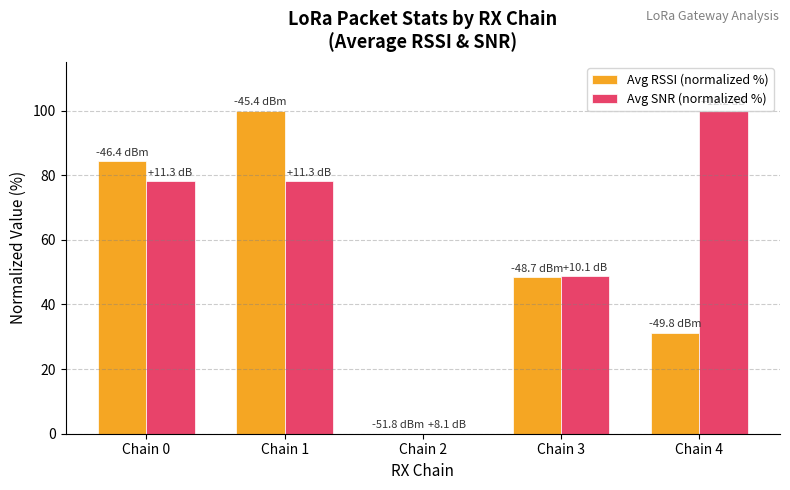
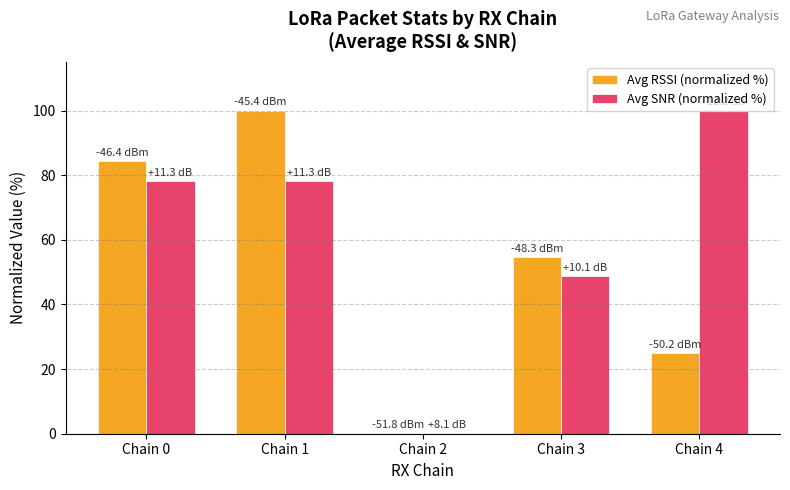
Avg RSSI (normalized %), Chain 3: -48.7 -> -48.3
Avg RSSI (normalized %), Chain 4: -49.8 -> -50.2
